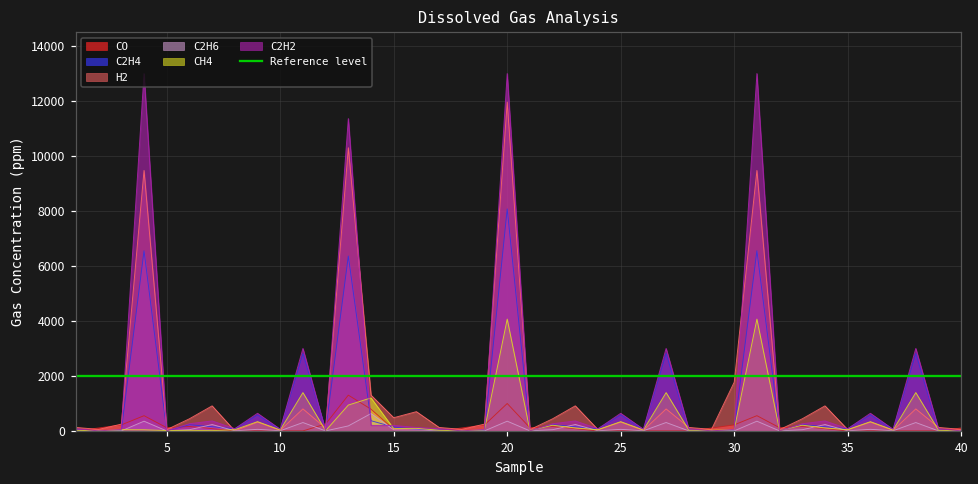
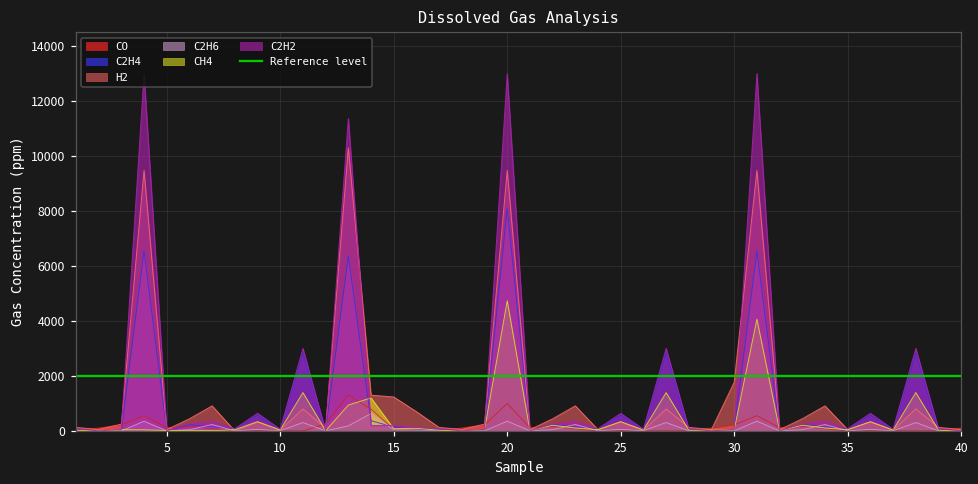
H2, 15: 500 -> 1200
H2, 20: 12000 -> 9500
CH4, 20: 4100 -> 4700
